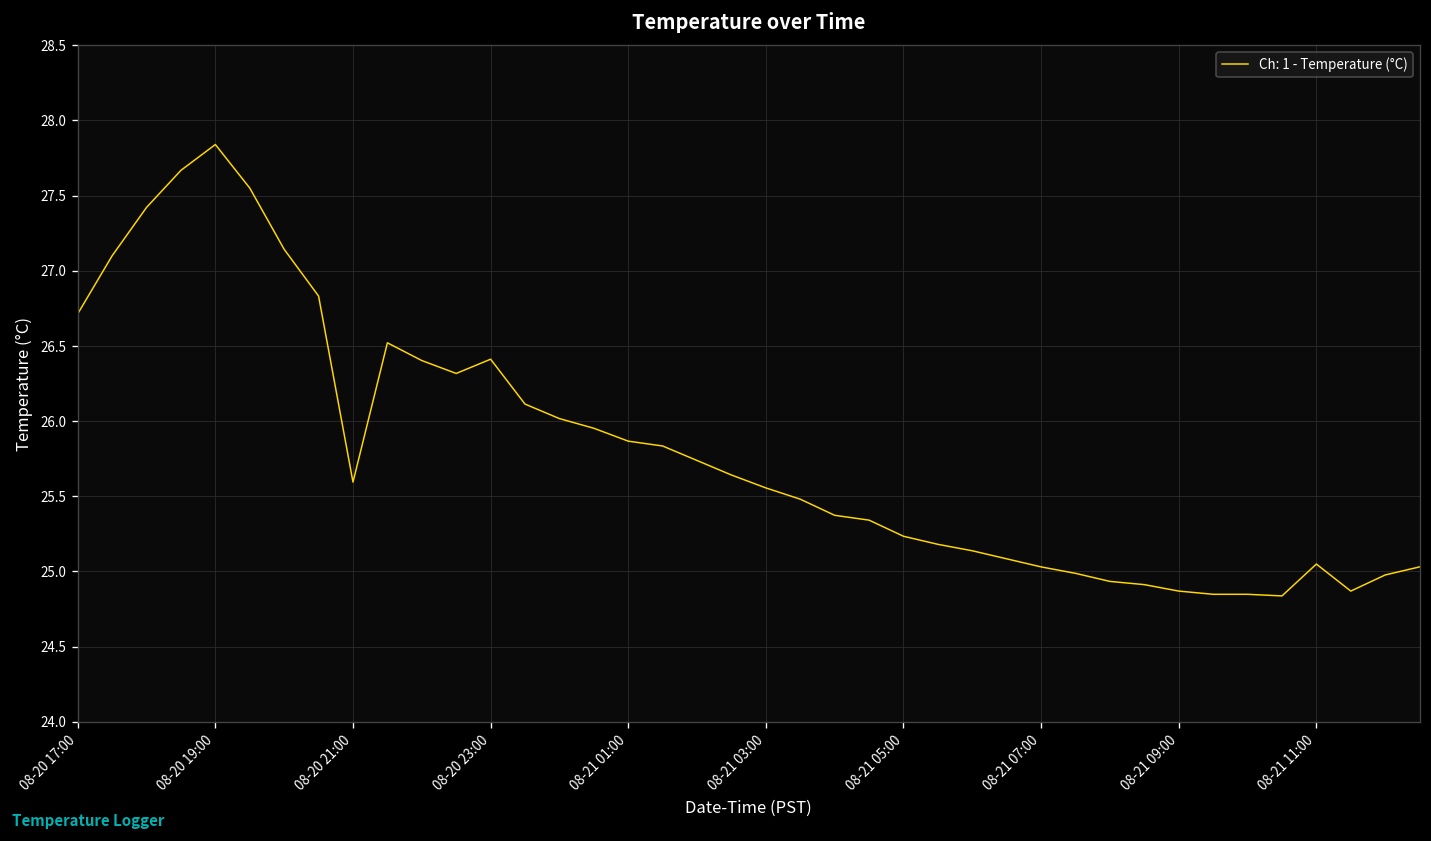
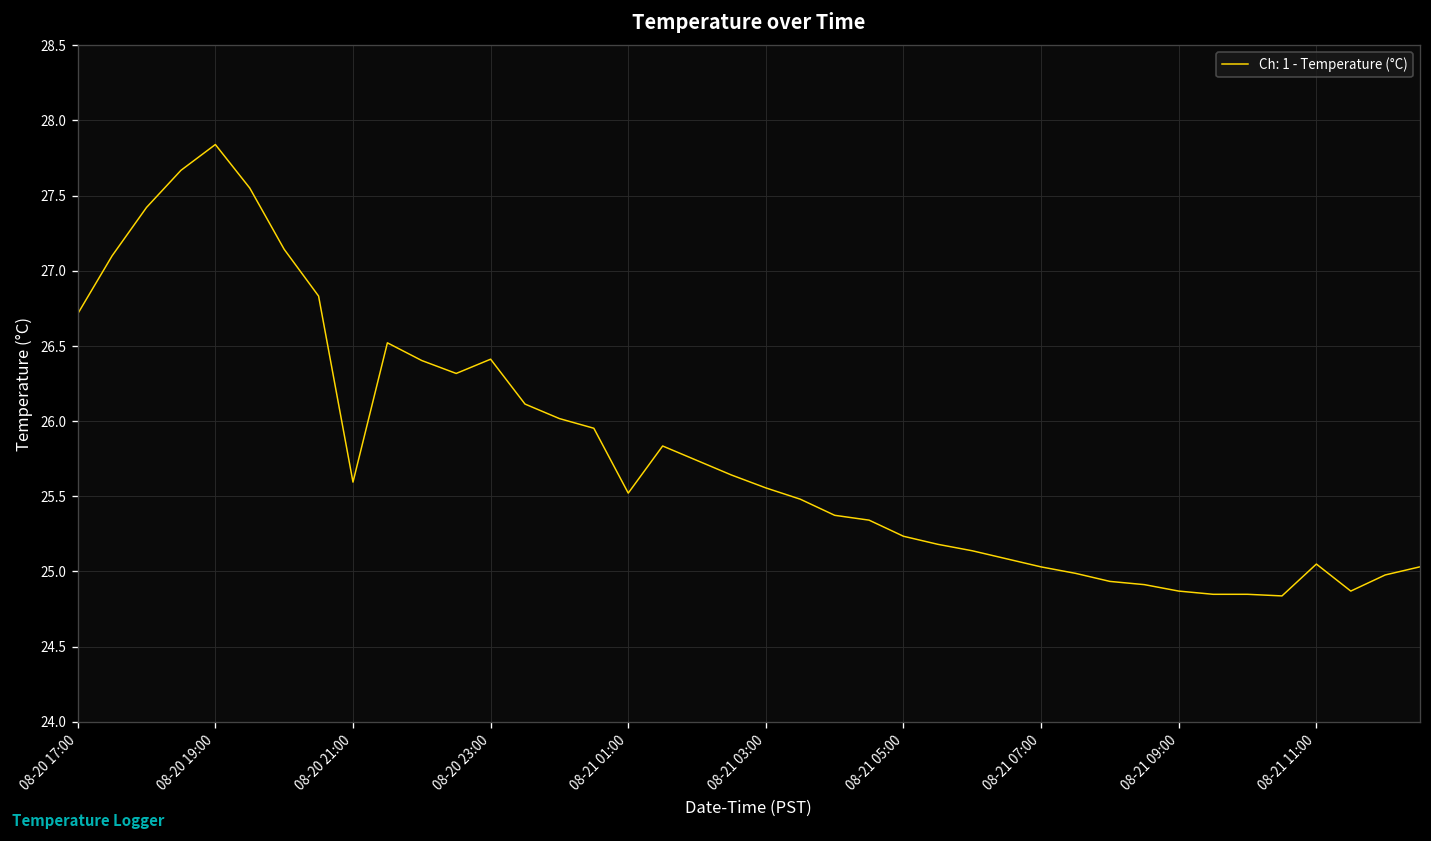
08-21 01:00: 25.87 -> 25.52
